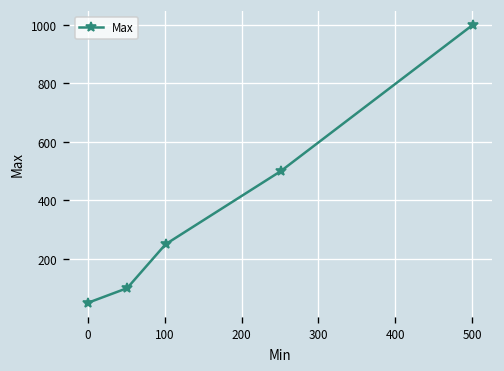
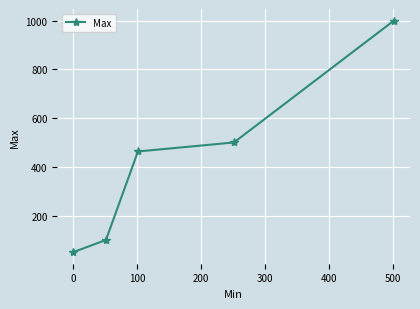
100: 250 -> 460
